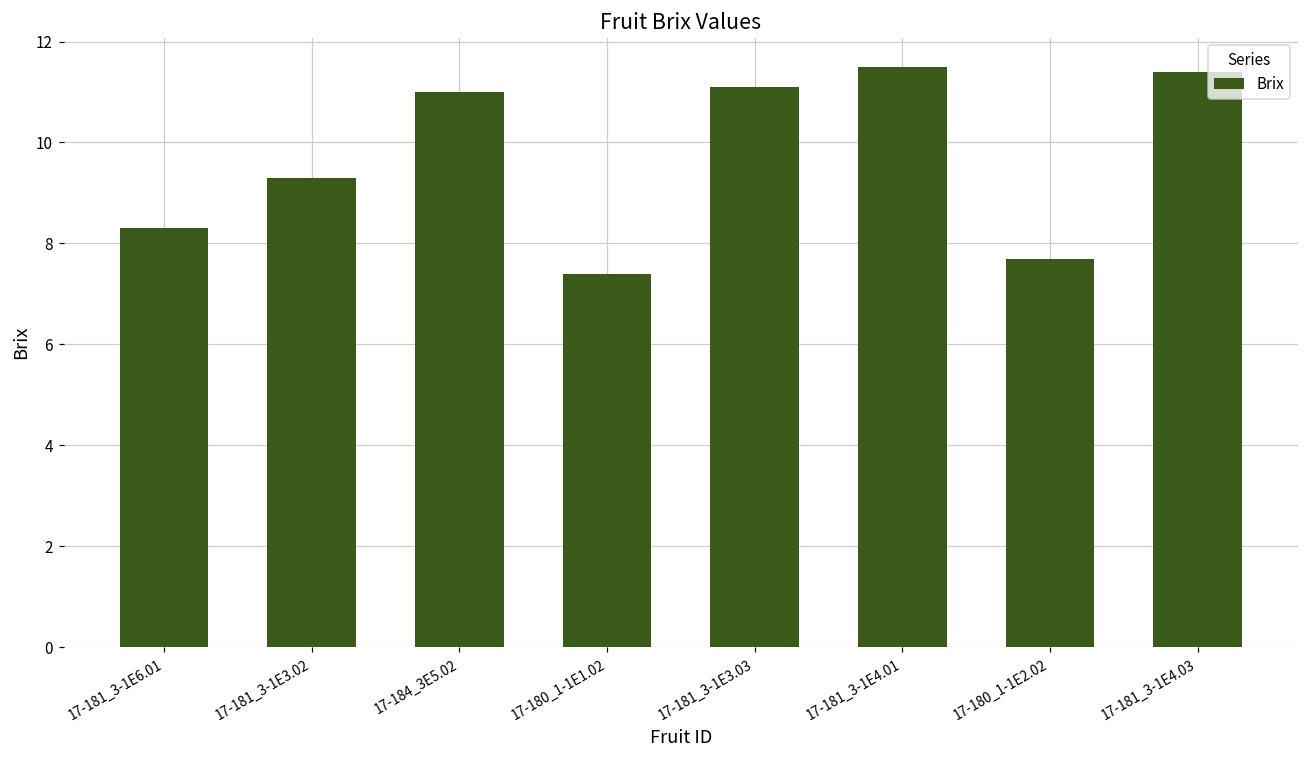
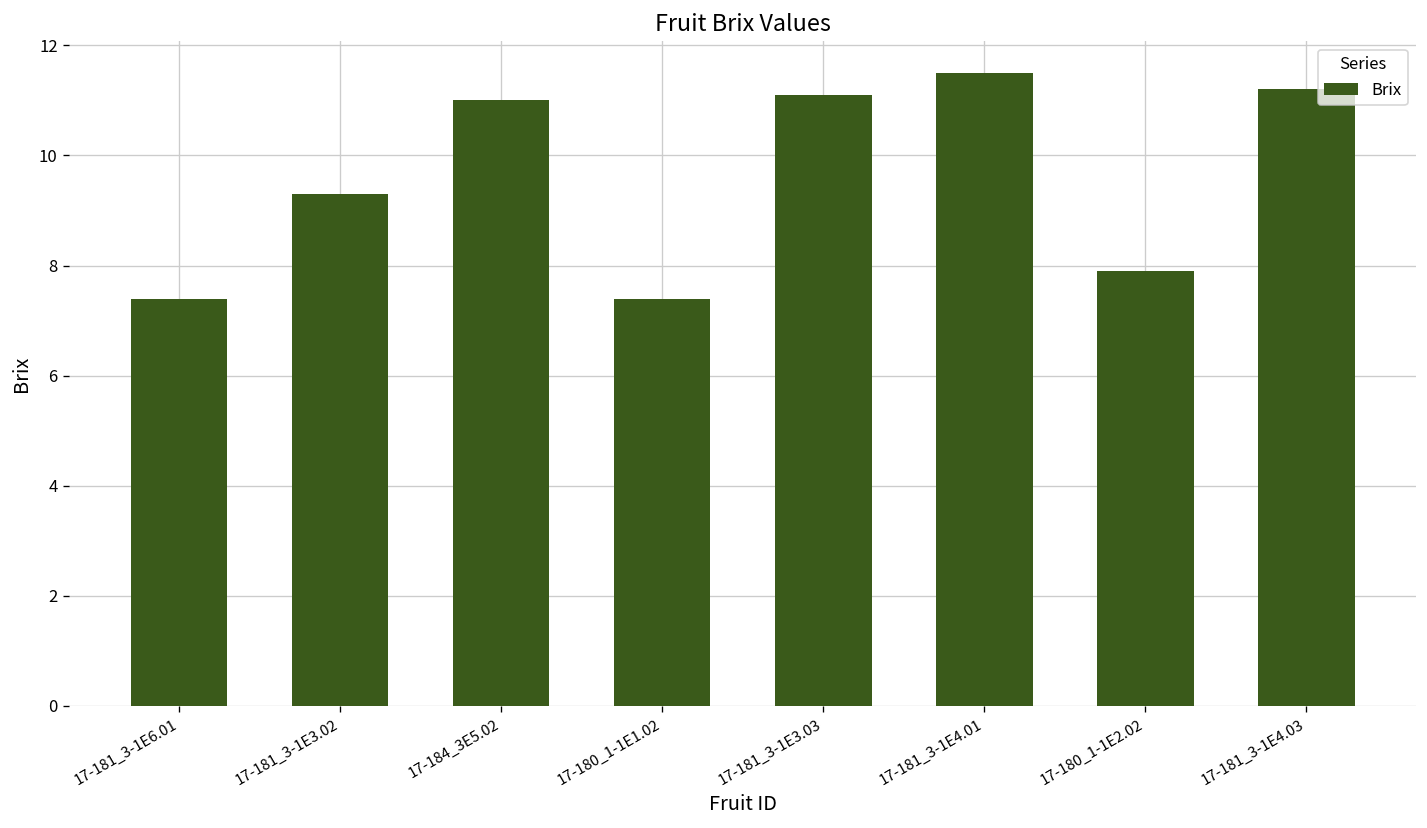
17-181_3-1E6.01: 8.3 -> 7.4
17-180_1-1E2.02: 7.7 -> 7.9
17-181_3-1E4.03: 11.4 -> 11.2
